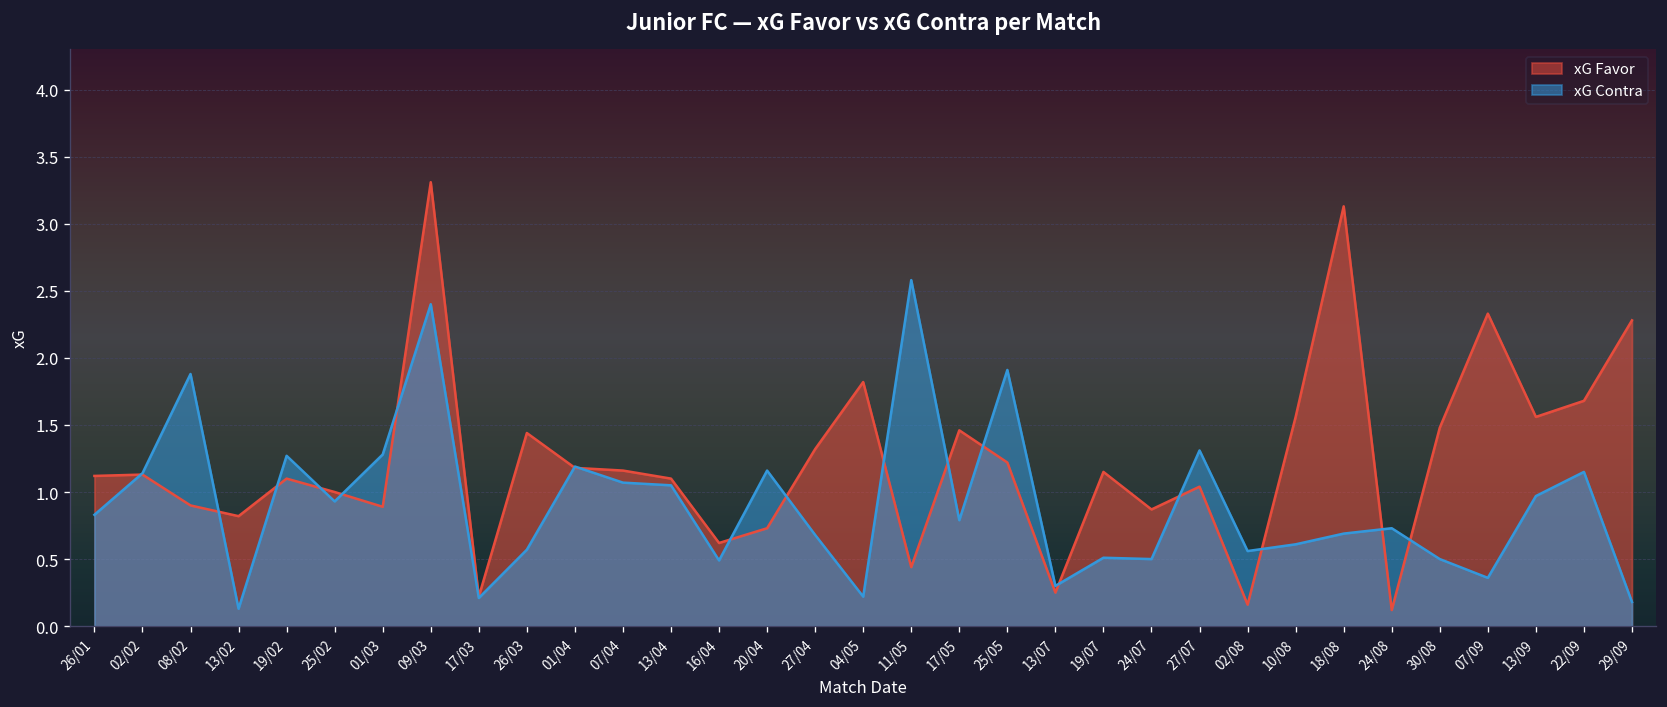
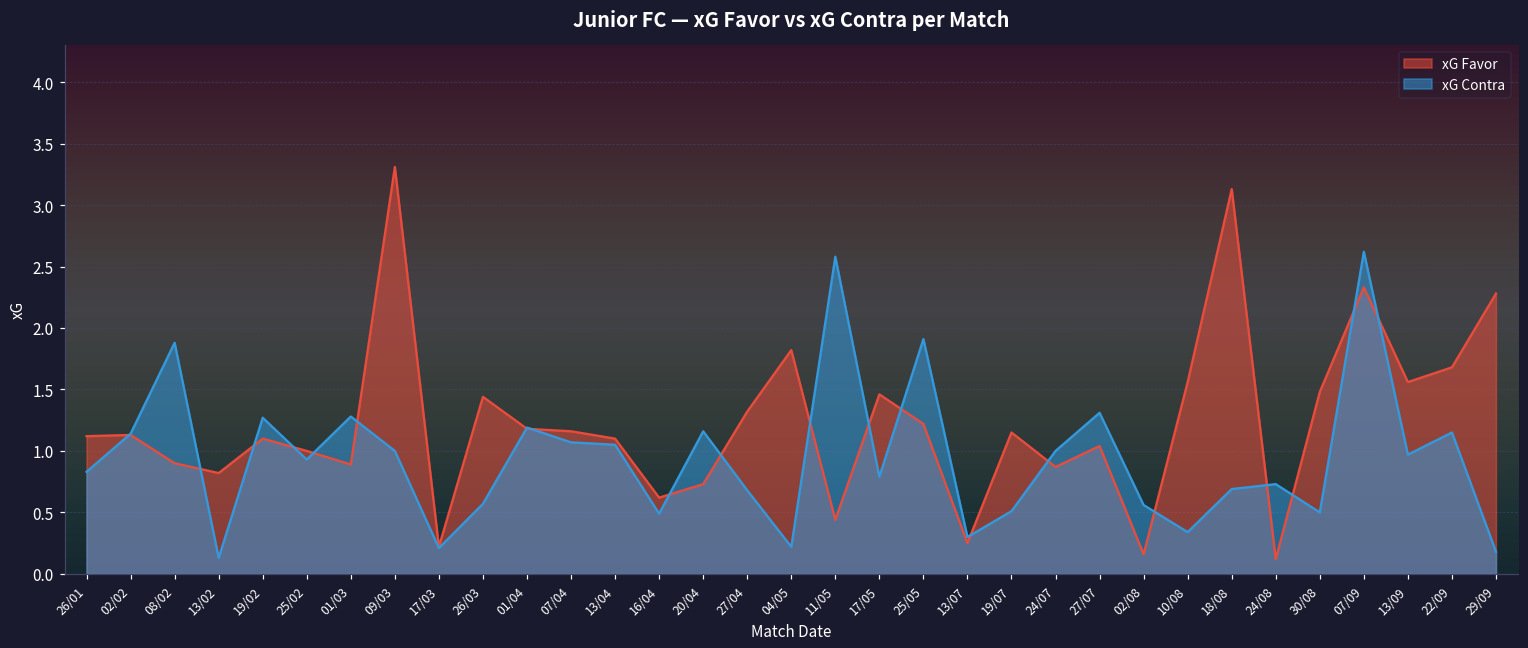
xG Contra, 09/03: 2.4 -> 1.0
xG Contra, 24/07: 0.5 -> 1.0
xG Contra, 10/08: 0.61 -> 0.34
xG Contra, 07/09: 0.36 -> 2.62
